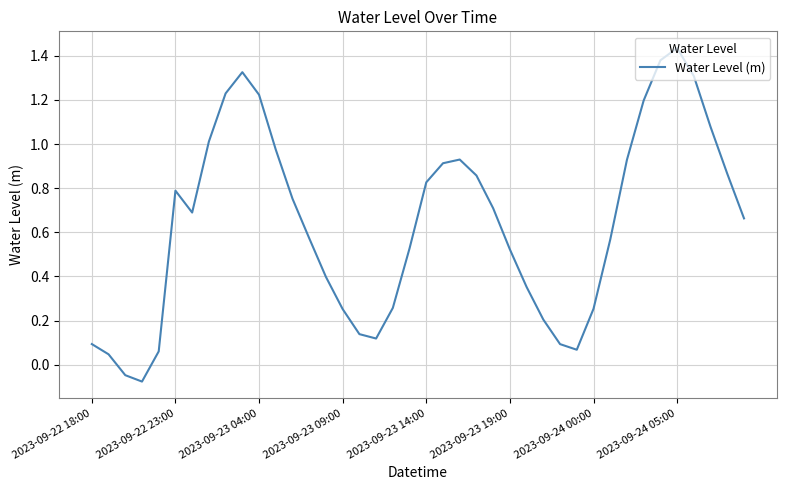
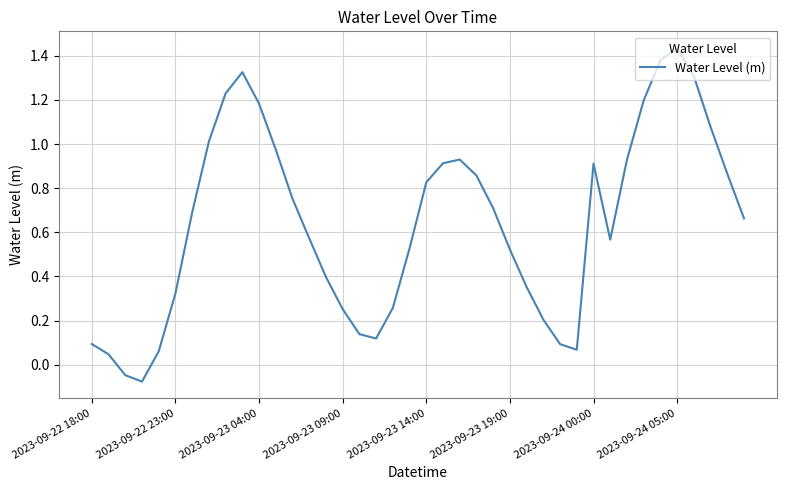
2023-09-22 23:00: 0.79 -> 0.32
2023-09-23 04:00: 1.22 -> 1.18
2023-09-24 00:00: 0.25 -> 0.91
